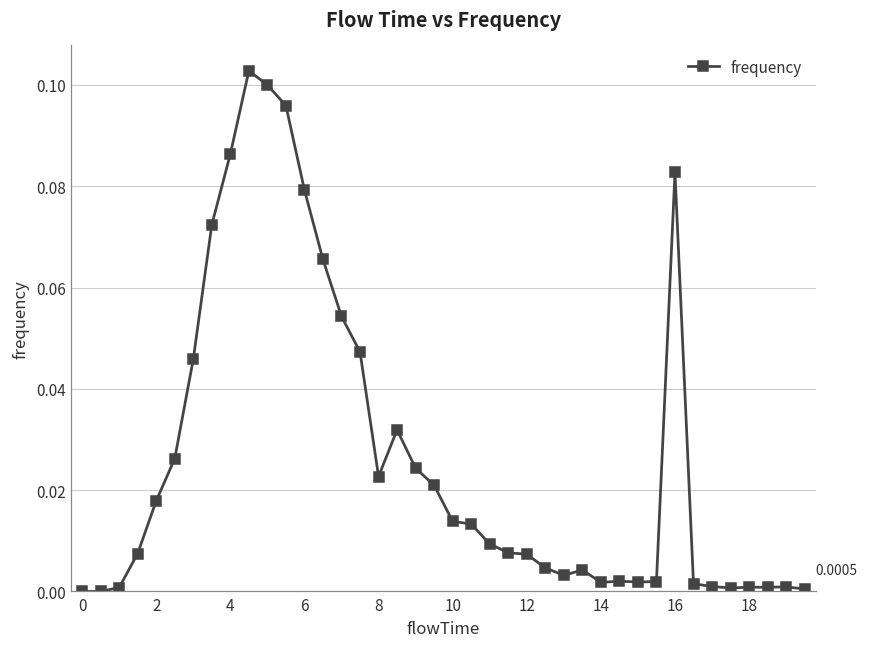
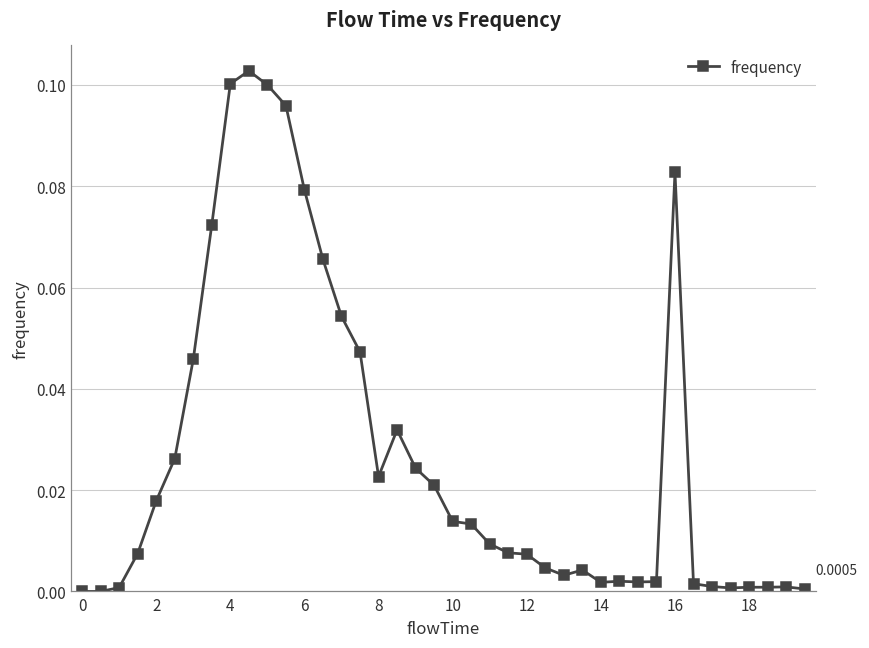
4: 0.086 -> 0.100
